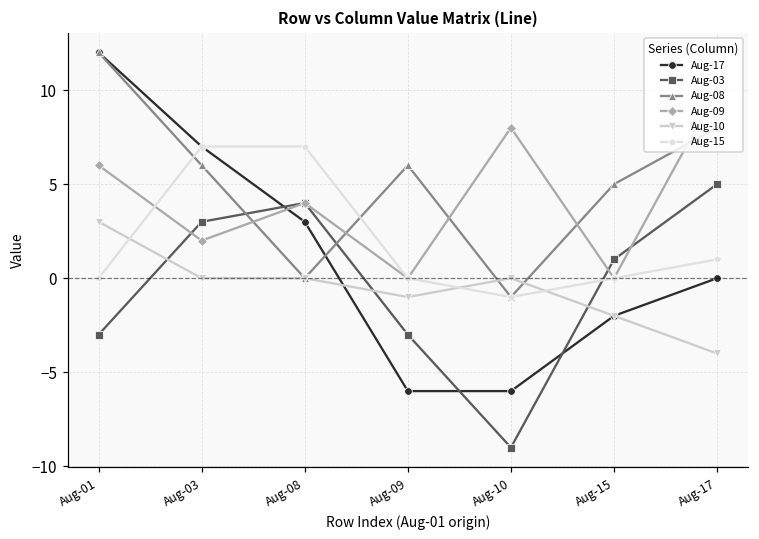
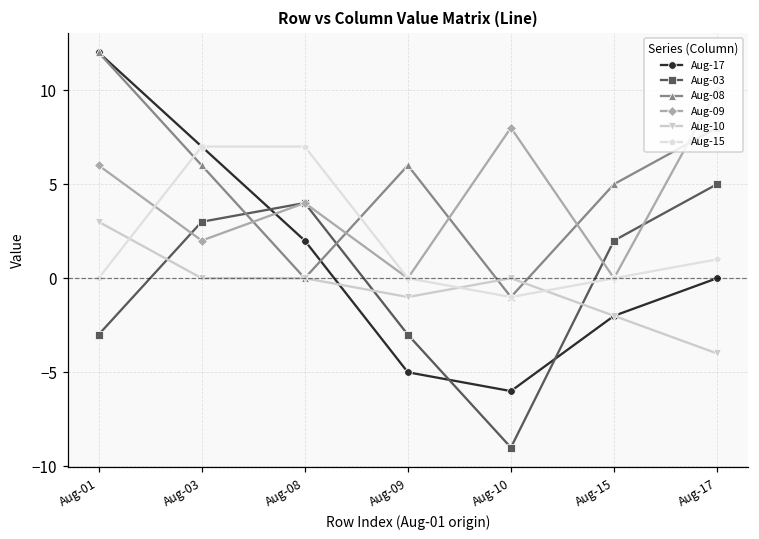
Aug-17, Aug-08: 3 -> 2
Aug-17, Aug-09: -6 -> -5
Aug-03, Aug-15: 1 -> 2
